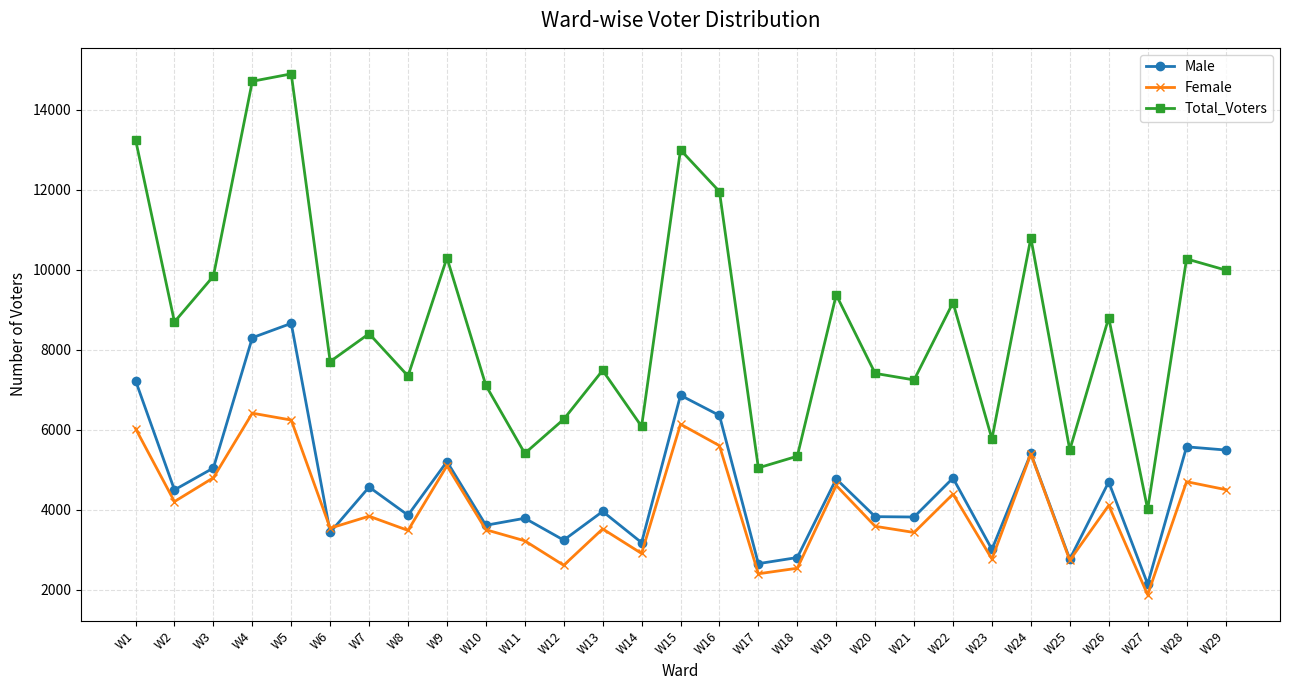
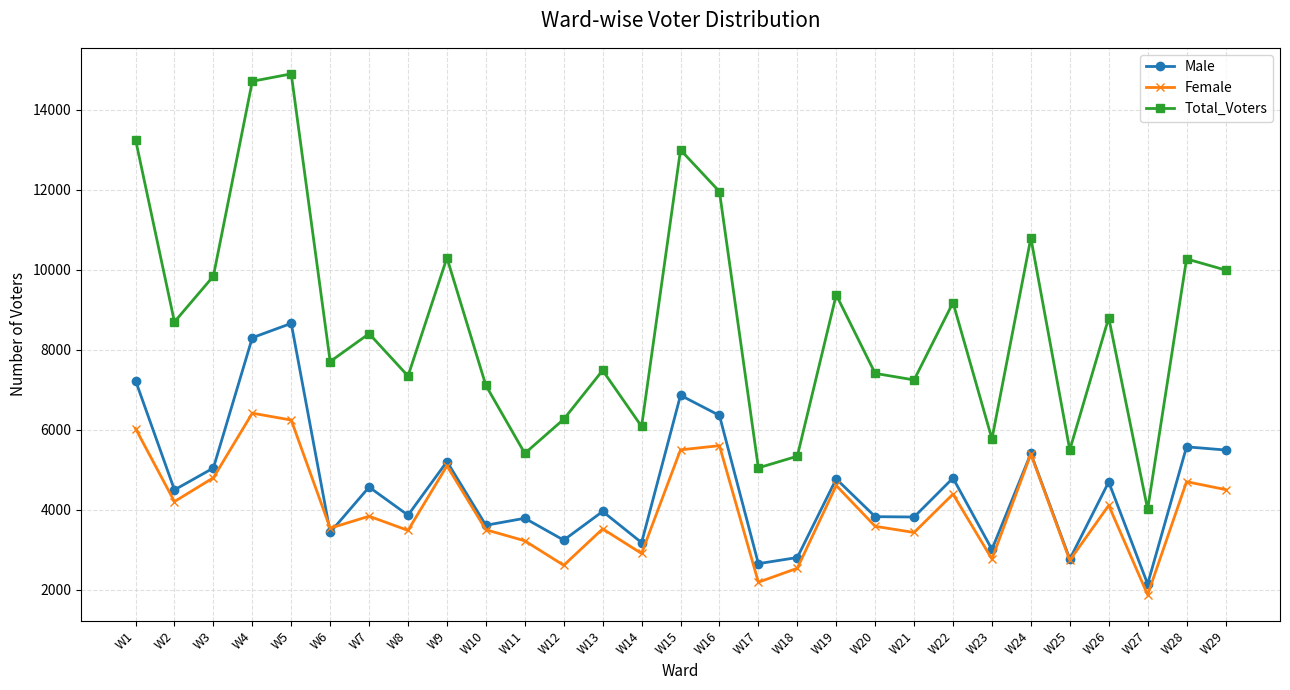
Female, W15: 6100 -> 5500
Female, W17: 2400 -> 2200
